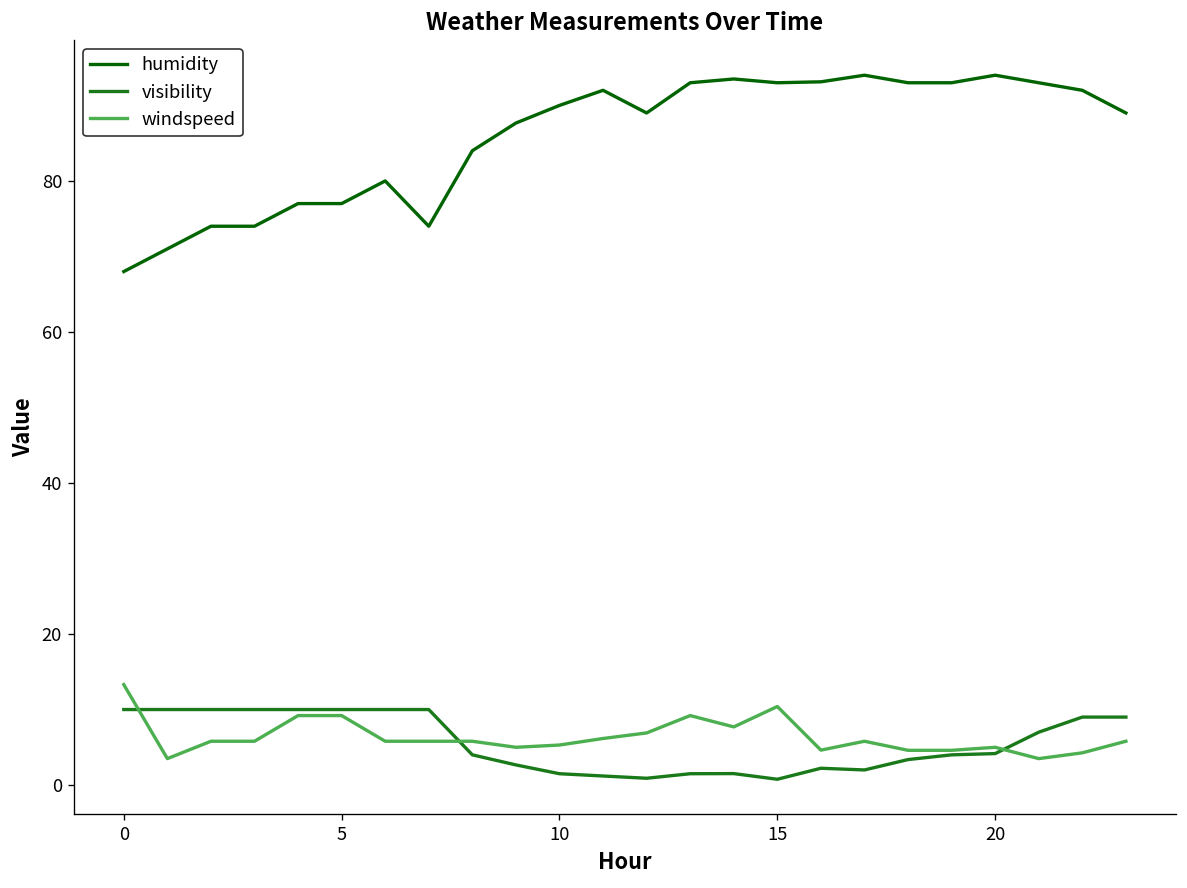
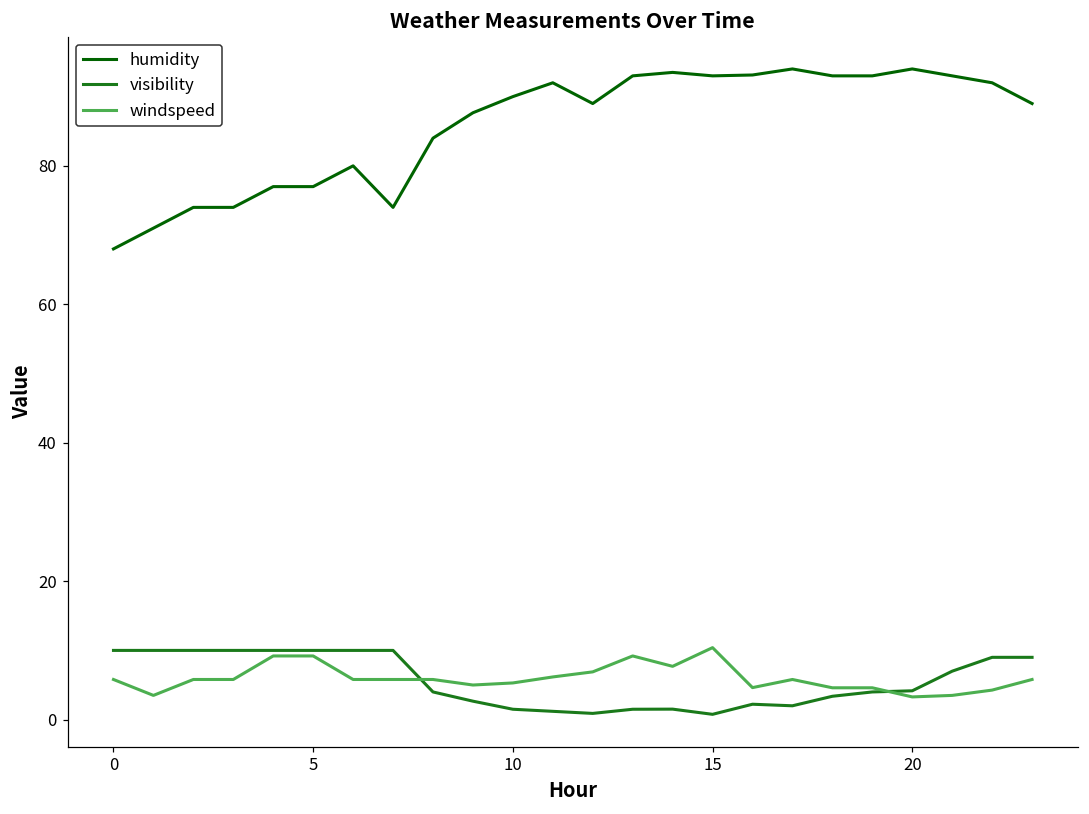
windspeed, 0: 13 -> 6
windspeed, 20: 5 -> 3
